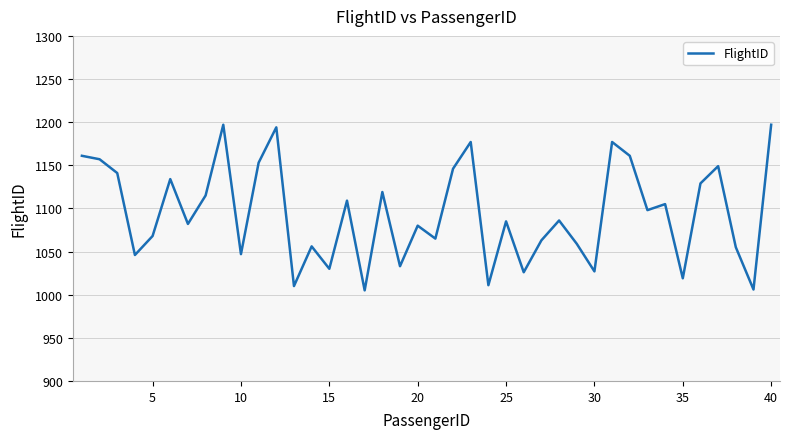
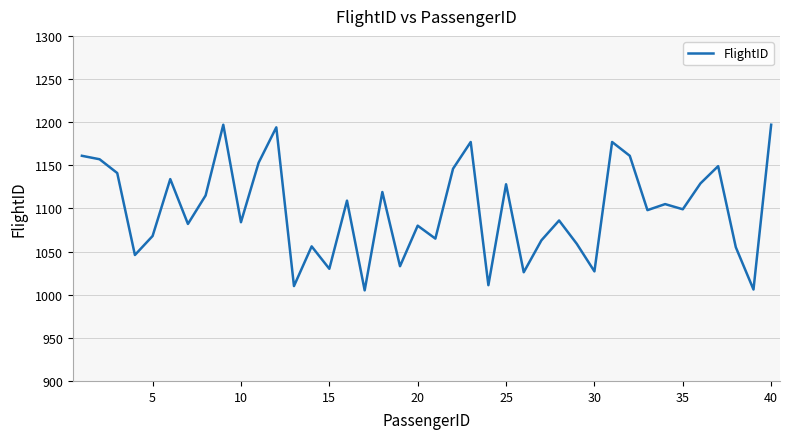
10: 1050 -> 1080
25: 1090 -> 1130
35: 1020 -> 1100
